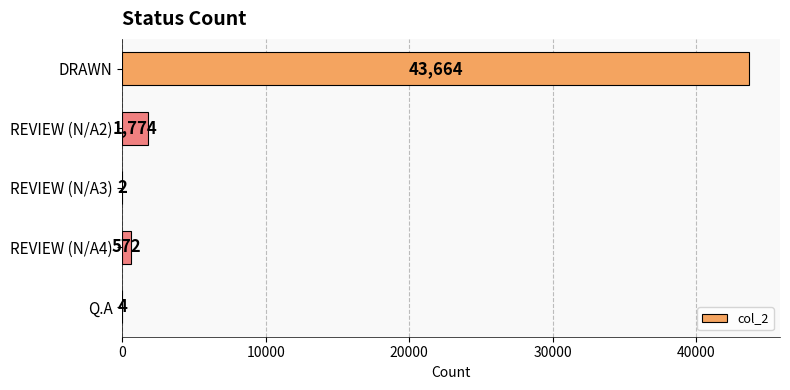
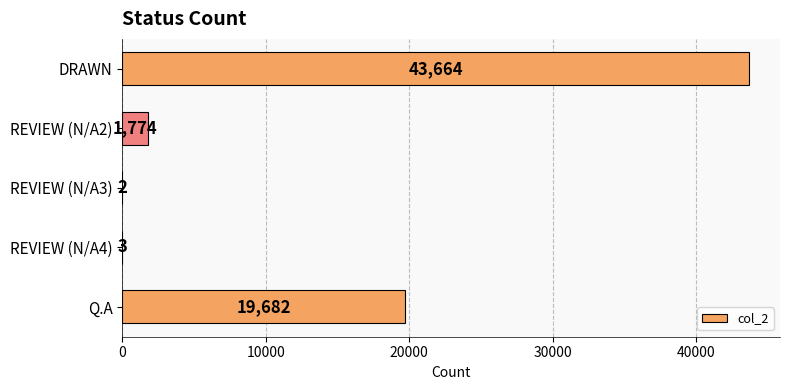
REVIEW (N/A4): 572 -> 3
Q.A: 4 -> 19,682
